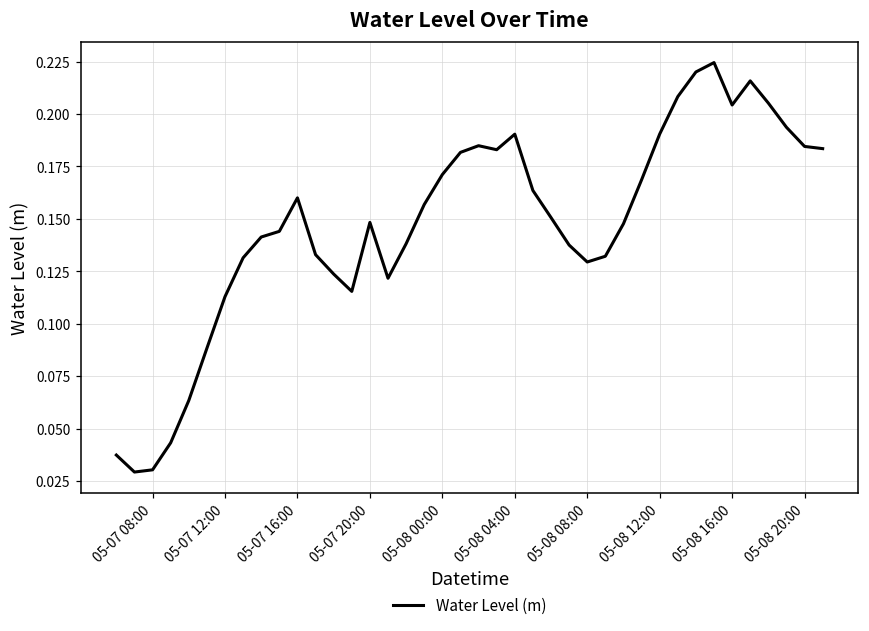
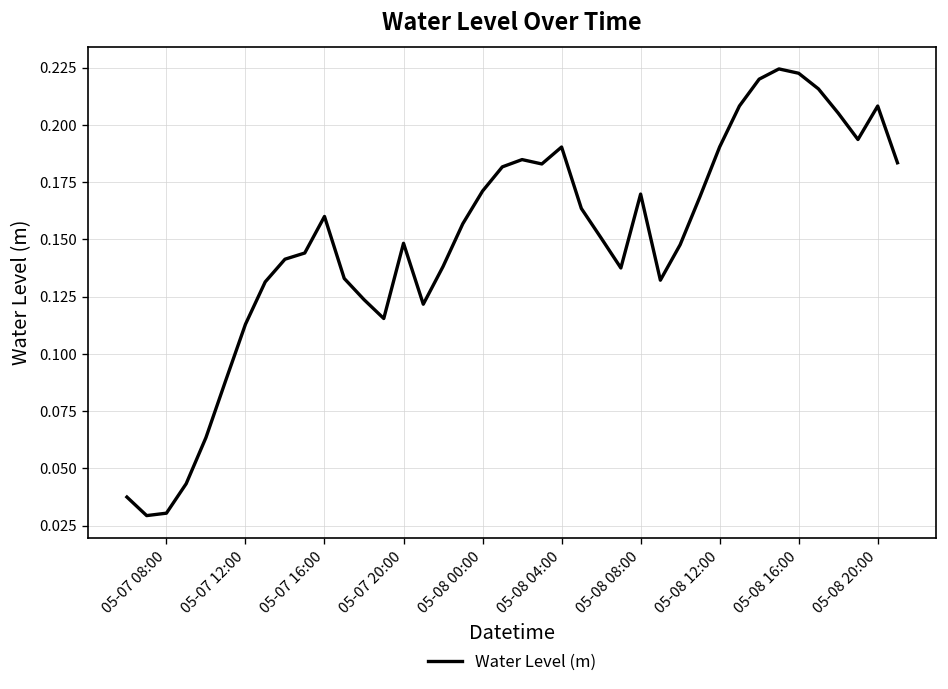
05-08 08:00: 0.129 -> 0.170
05-08 16:00: 0.204 -> 0.223
05-08 20:00: 0.185 -> 0.208
